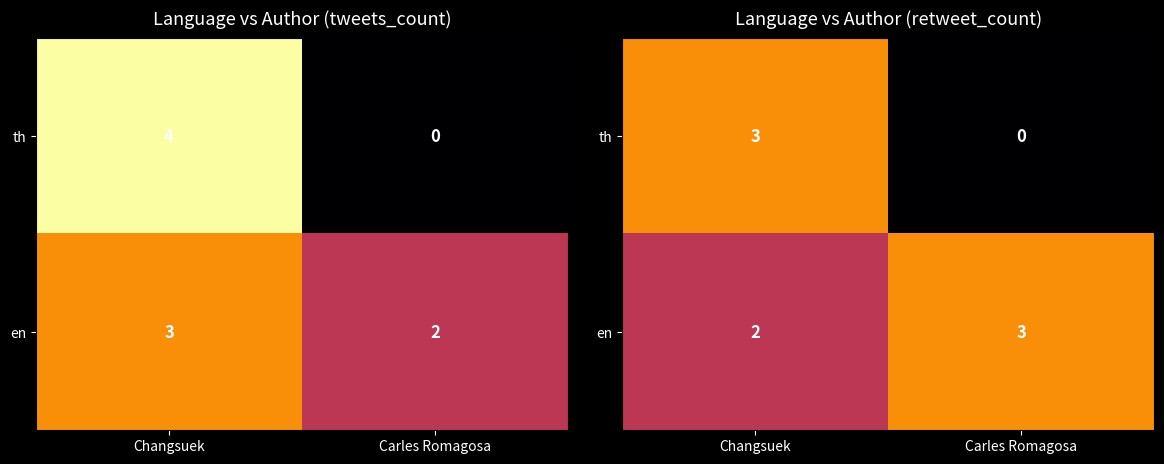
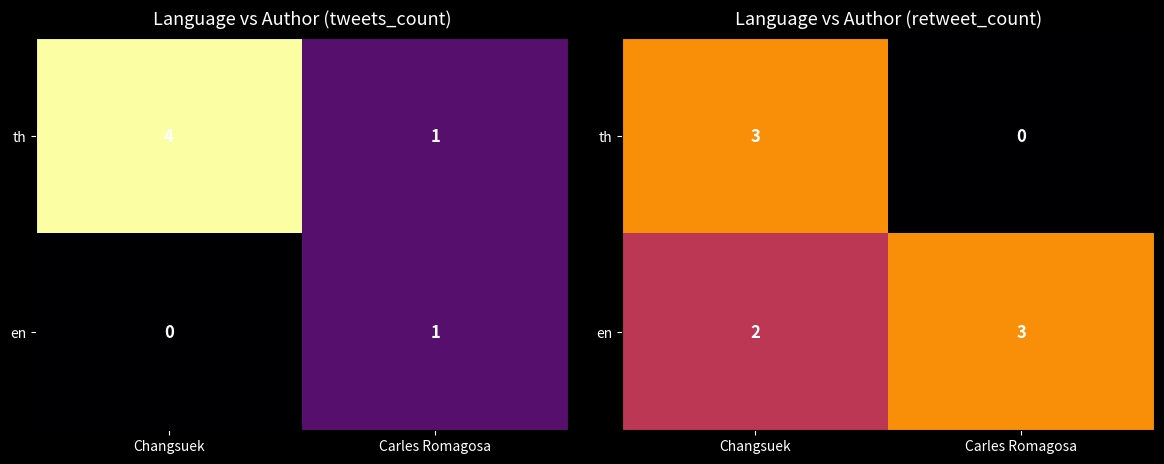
Language vs Author (tweets_count), th, Carles Romagosa: 0 -> 1
Language vs Author (tweets_count), en, Changsuek: 3 -> 0
Language vs Author (tweets_count), en, Carles Romagosa: 2 -> 1
